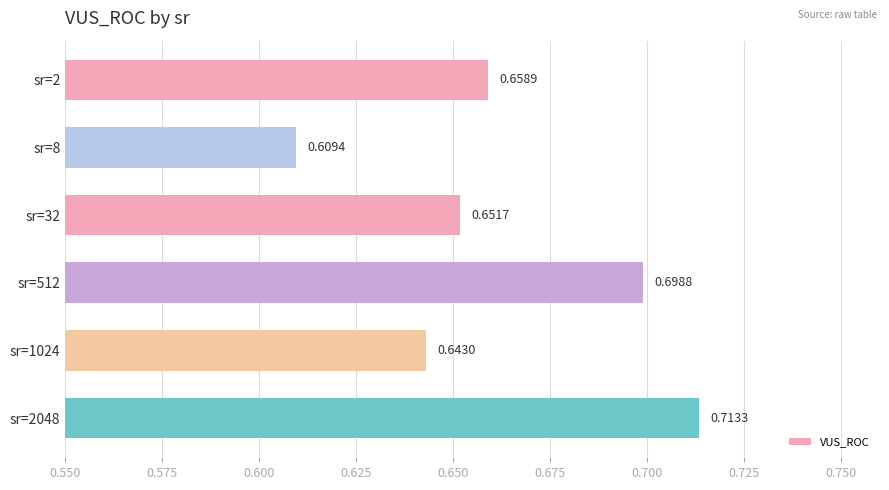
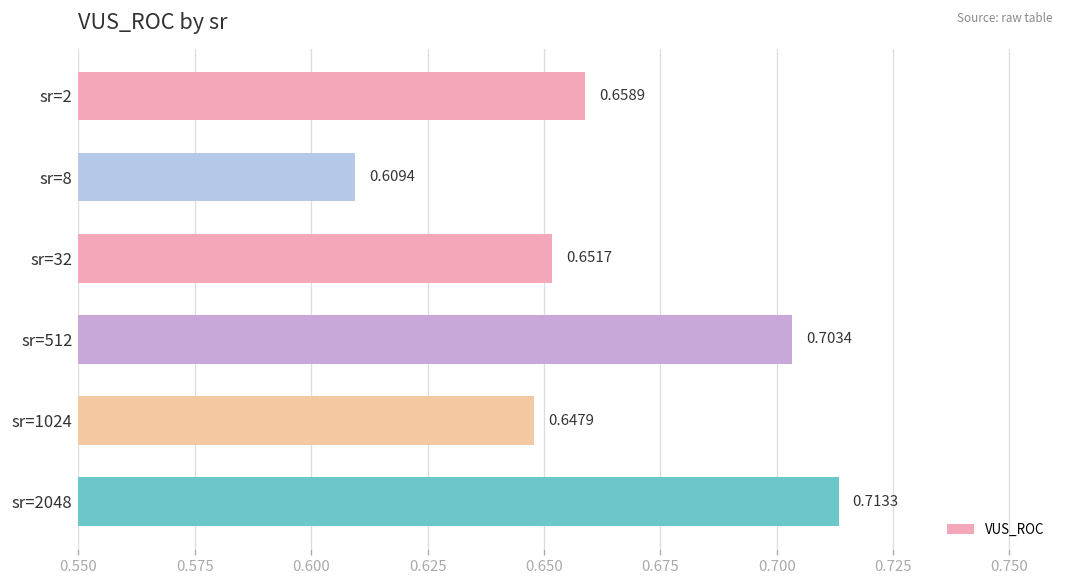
sr=512: 0.6988 -> 0.7034
sr=1024: 0.6430 -> 0.6479
